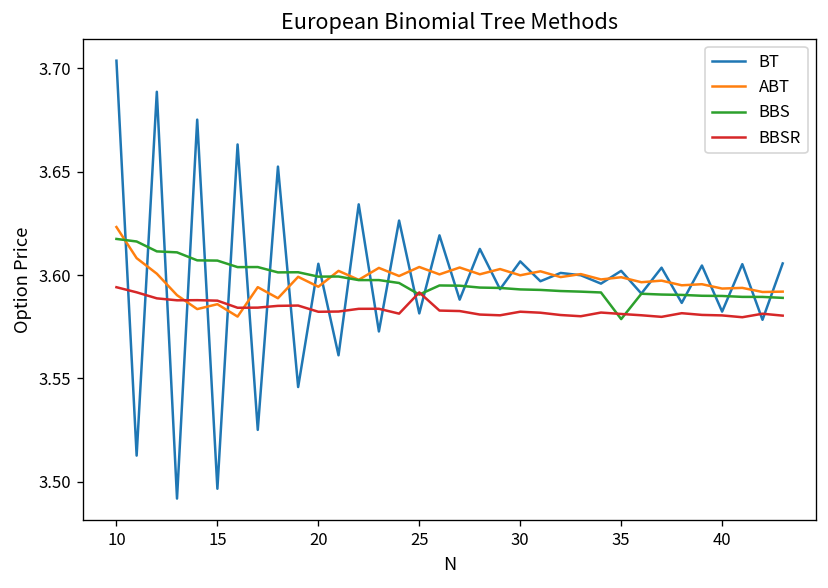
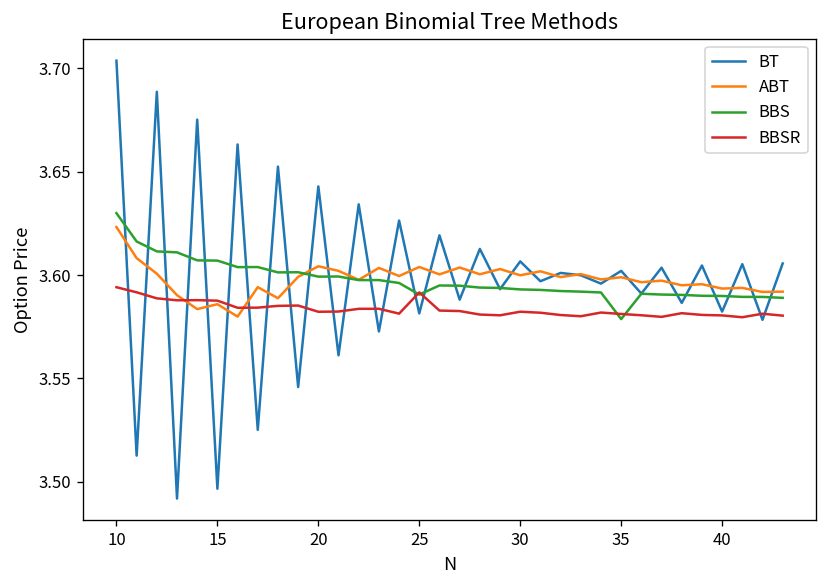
BBS, 10: 3.617 -> 3.630
BT, 20: 3.605 -> 3.643
ABT, 20: 3.594 -> 3.604
